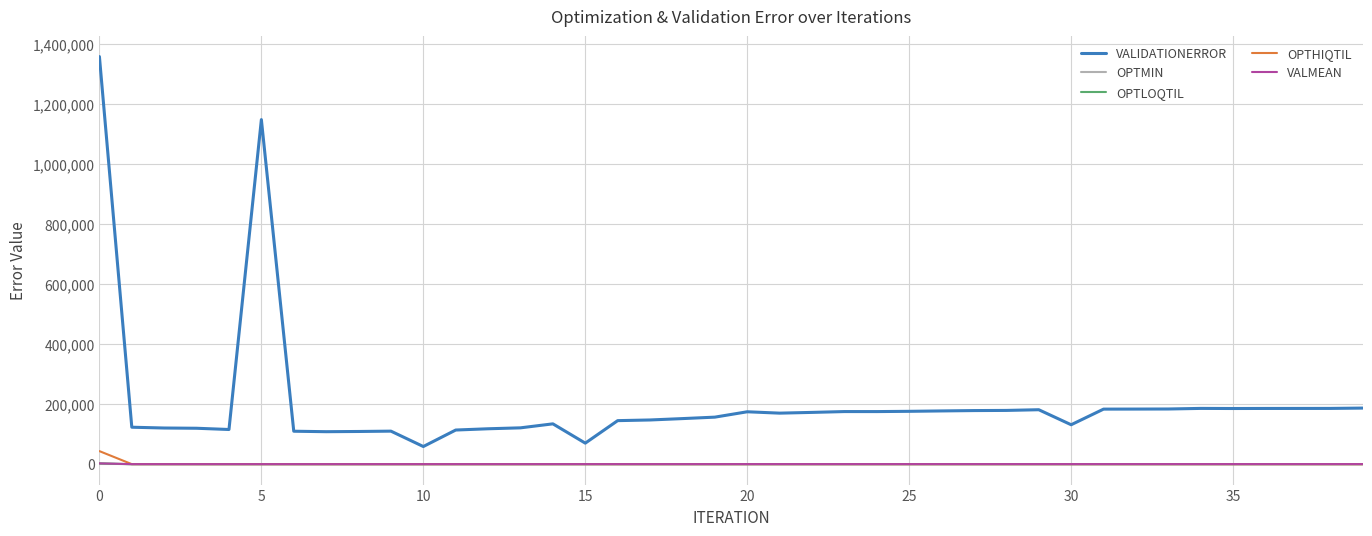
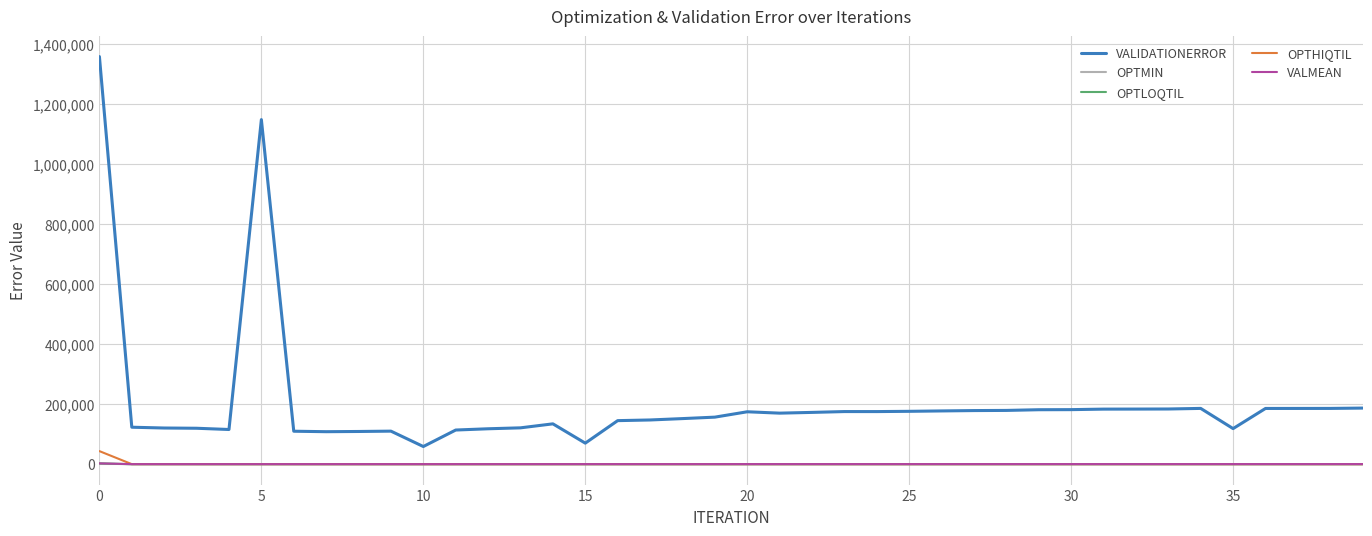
VALIDATIONERROR, 30: 130,000 -> 180,000
VALIDATIONERROR, 35: 190,000 -> 120,000
